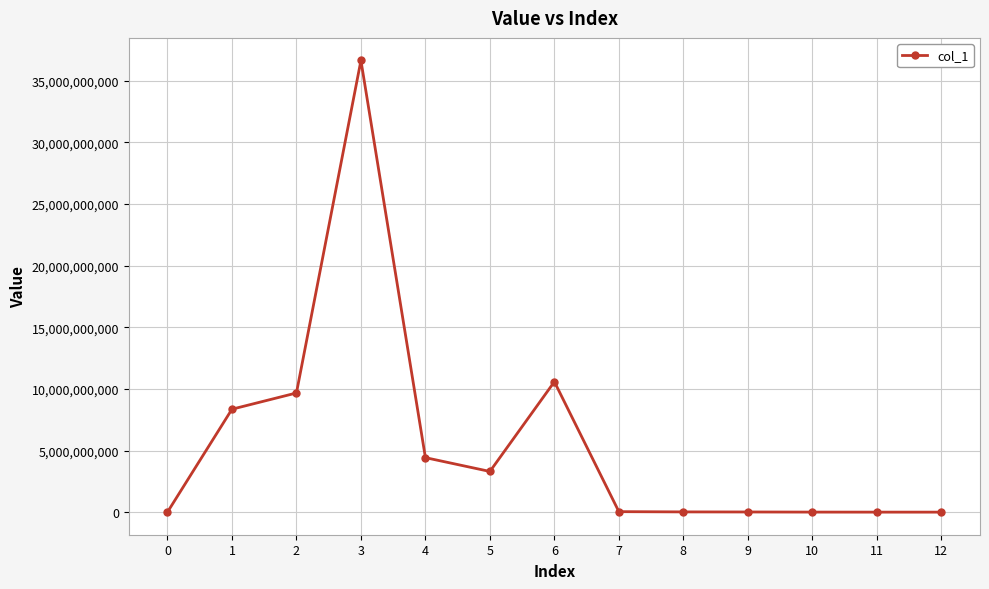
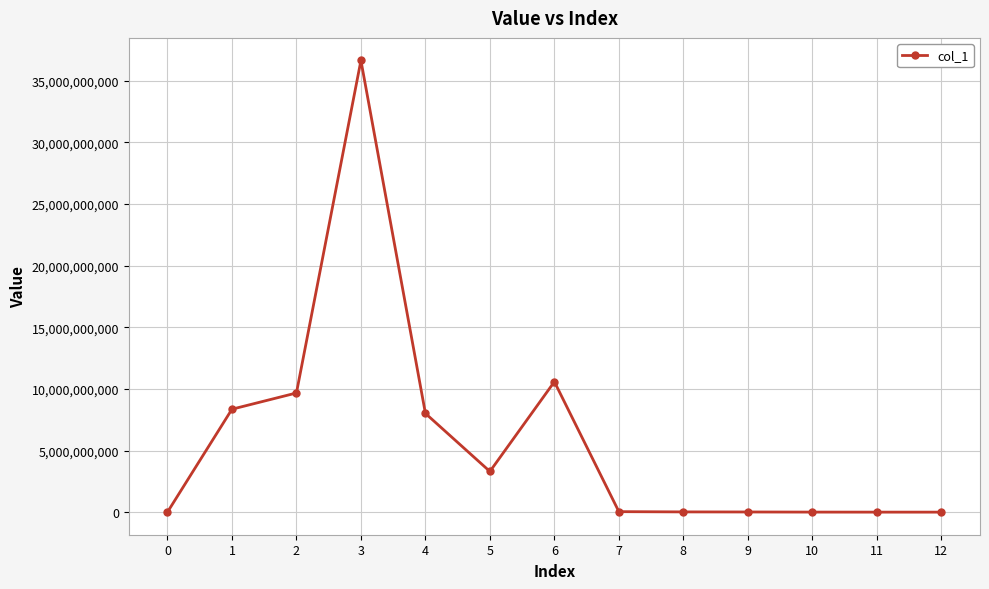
4: 4,400,000,000 -> 8,000,000,000
